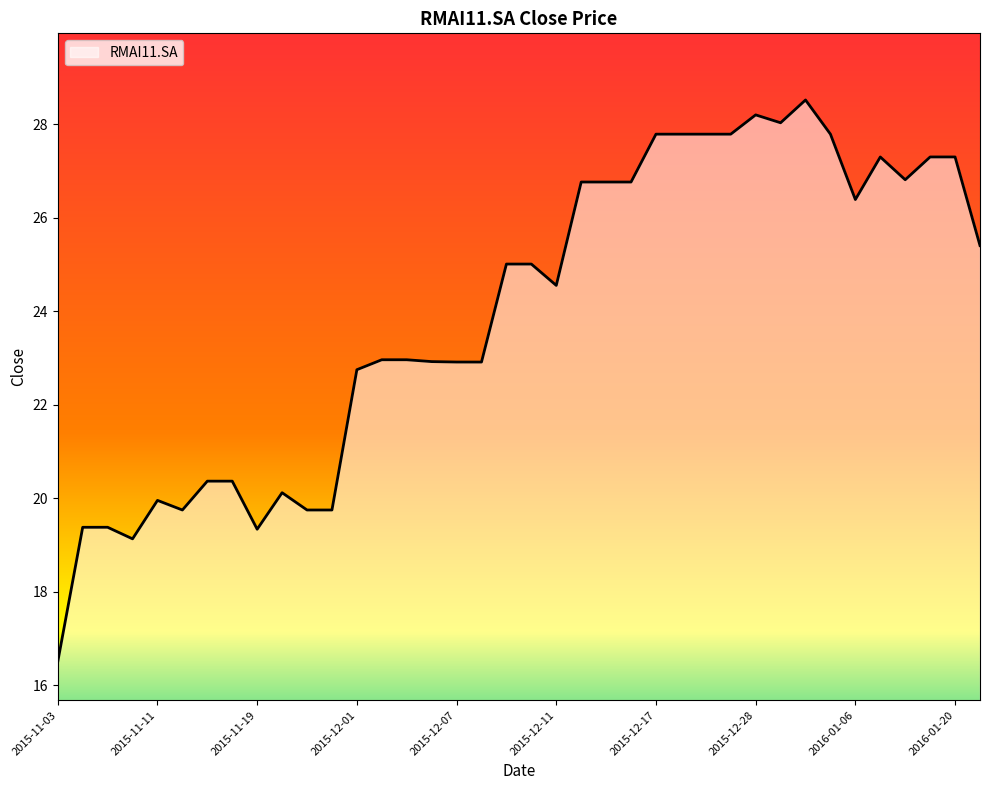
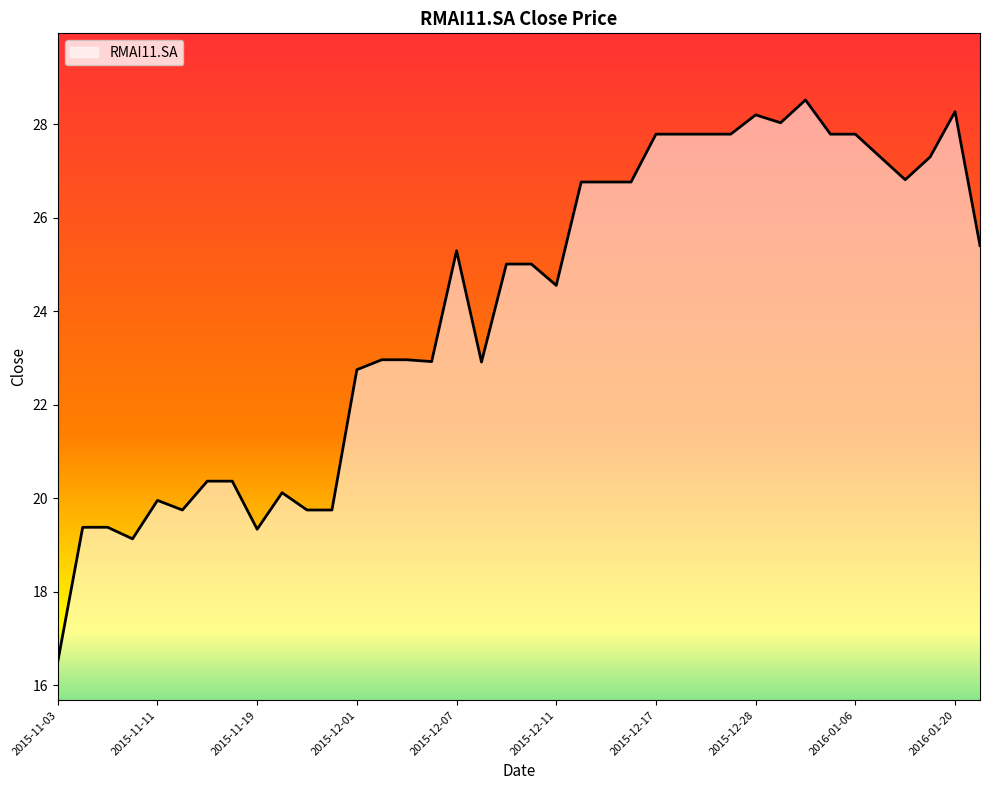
2015-12-07: 22.9 -> 25.3
2016-01-06: 26.4 -> 27.8
2016-01-20: 27.3 -> 28.3
